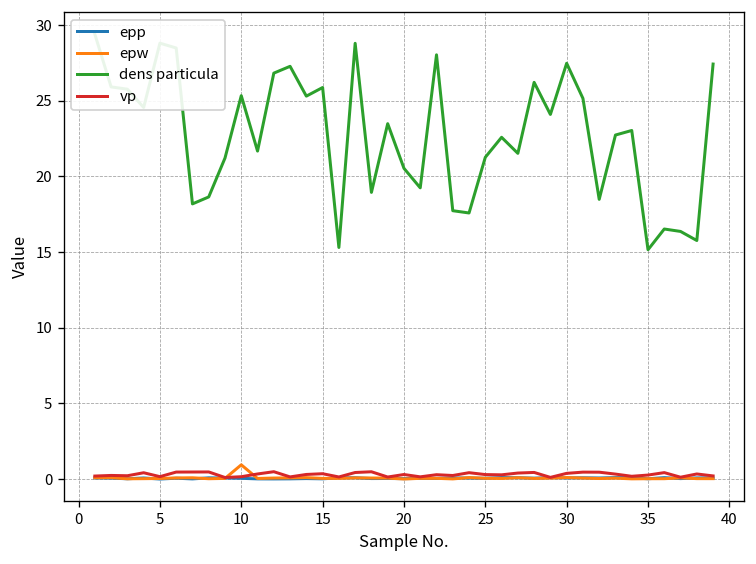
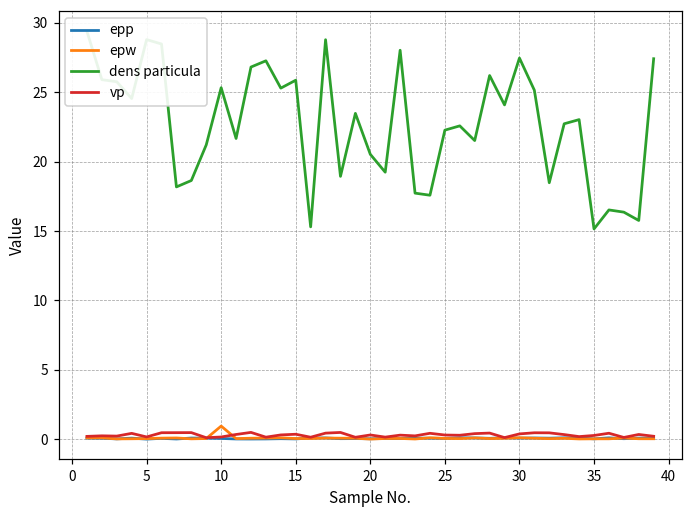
dens particula, 25: 21.3 -> 22.3
